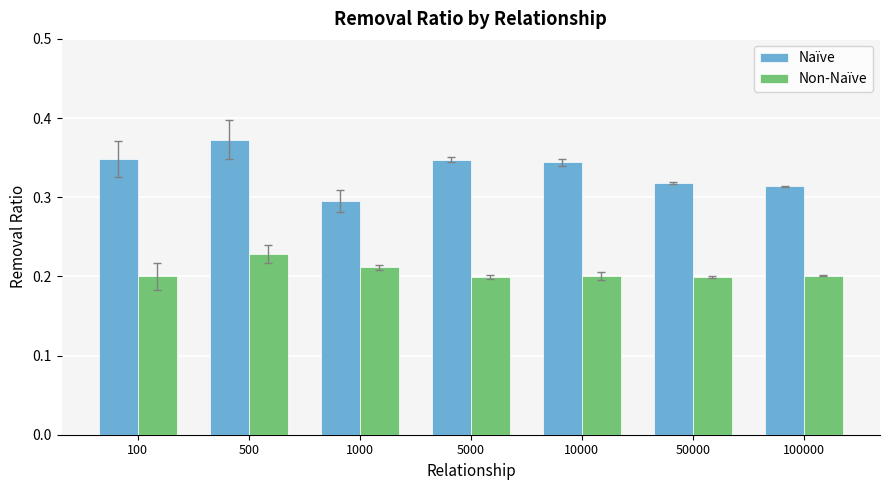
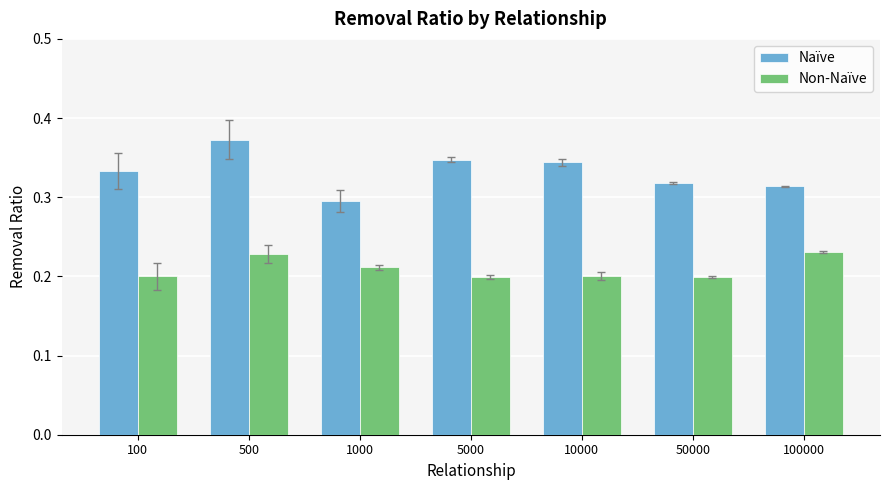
Naïve, 100: 0.35 -> 0.33
Non-Naïve, 100000: 0.20 -> 0.23
